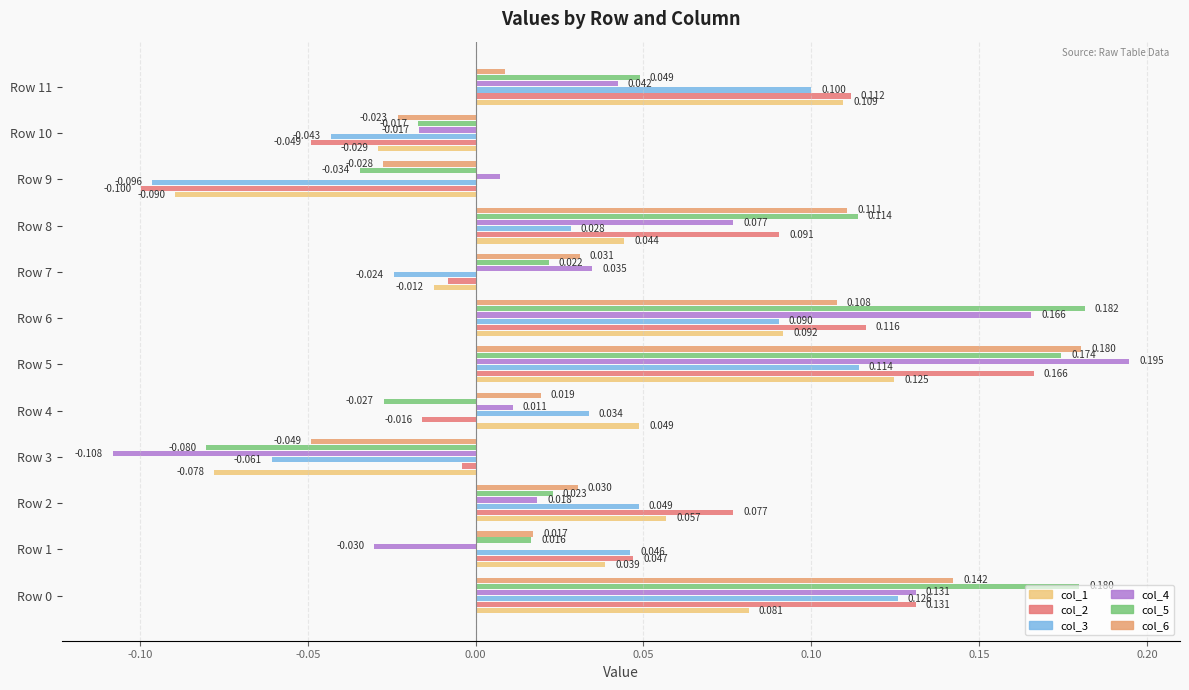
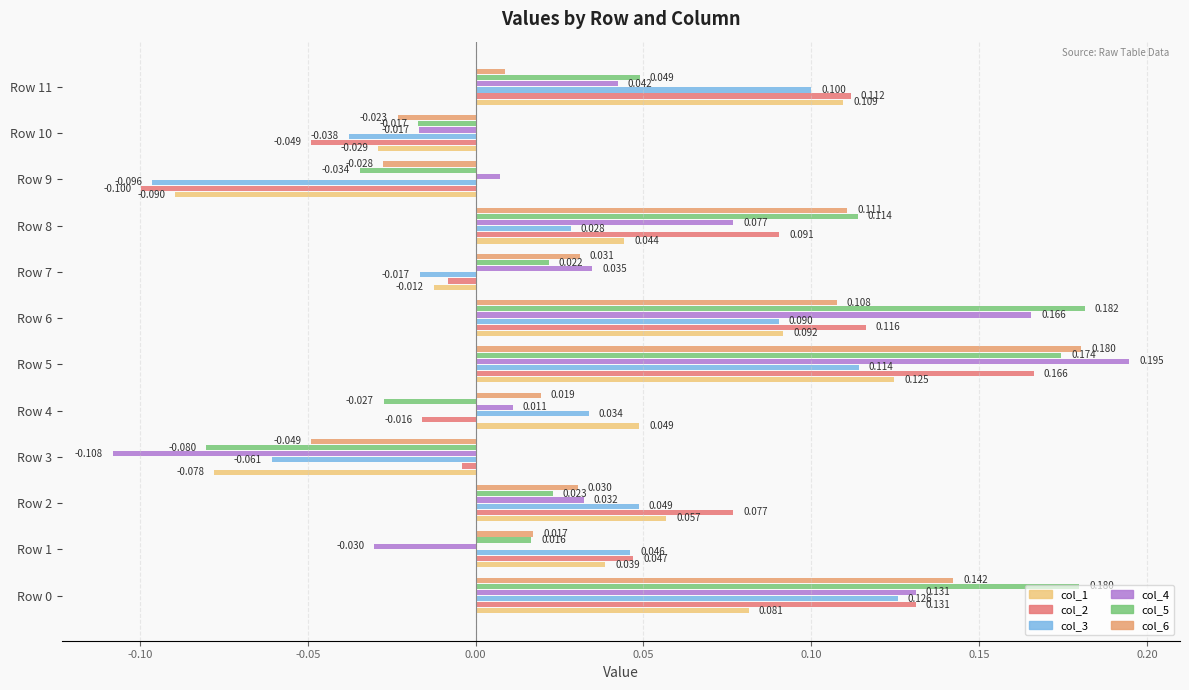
col_3, Row 10: -0.043 -> -0.038
col_3, Row 7: -0.024 -> -0.017
col_4, Row 2: 0.018 -> 0.032
